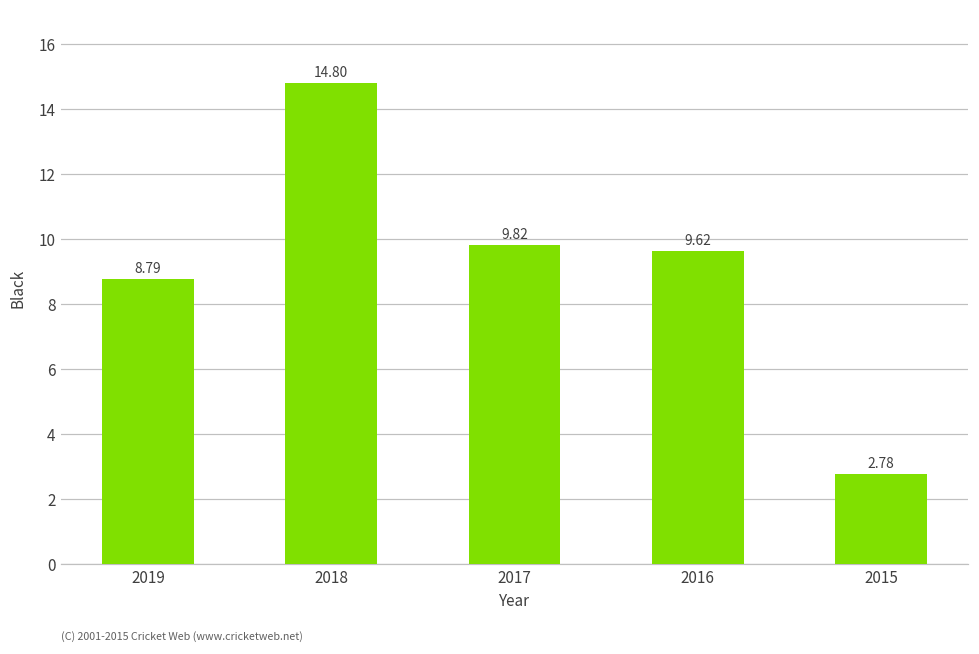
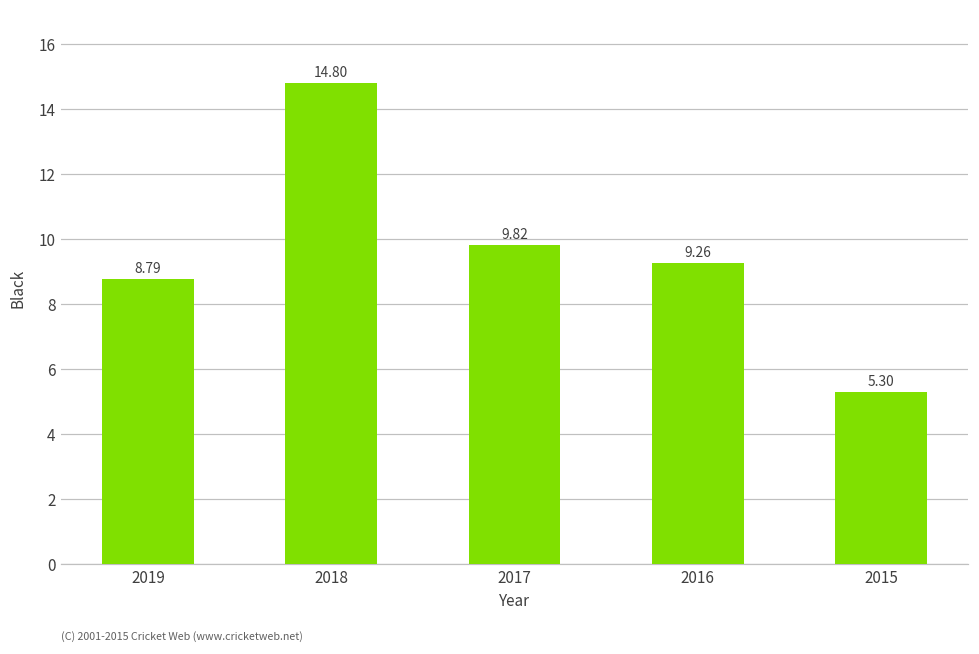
2016: 9.62 -> 9.26
2015: 2.78 -> 5.30
